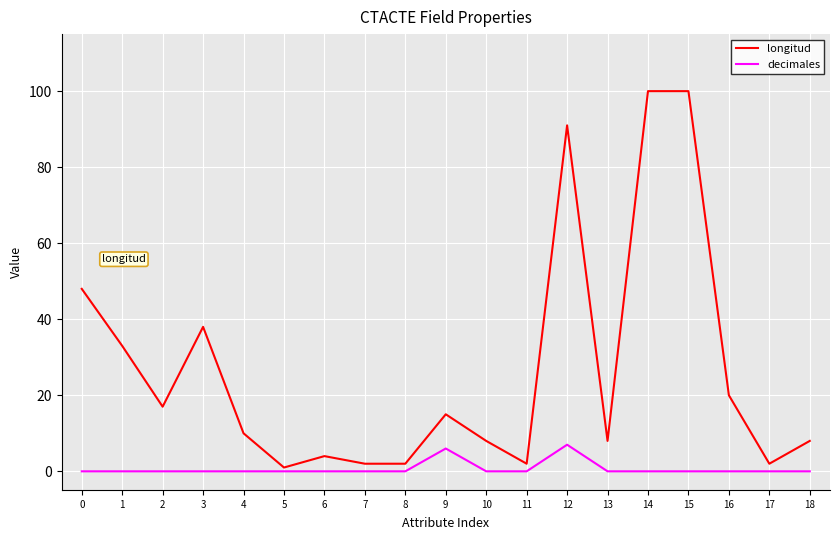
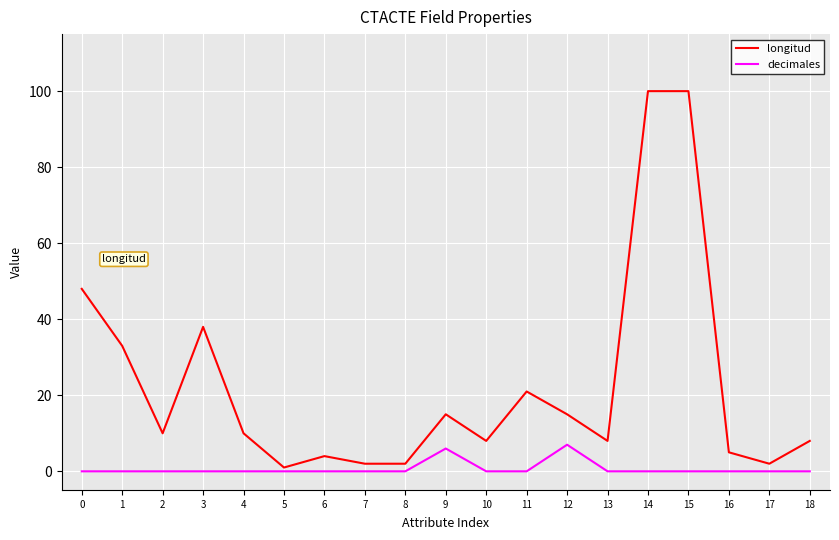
longitud, 2: 17 -> 10
longitud, 11: 2 -> 21
longitud, 12: 91 -> 15
longitud, 16: 20 -> 5
